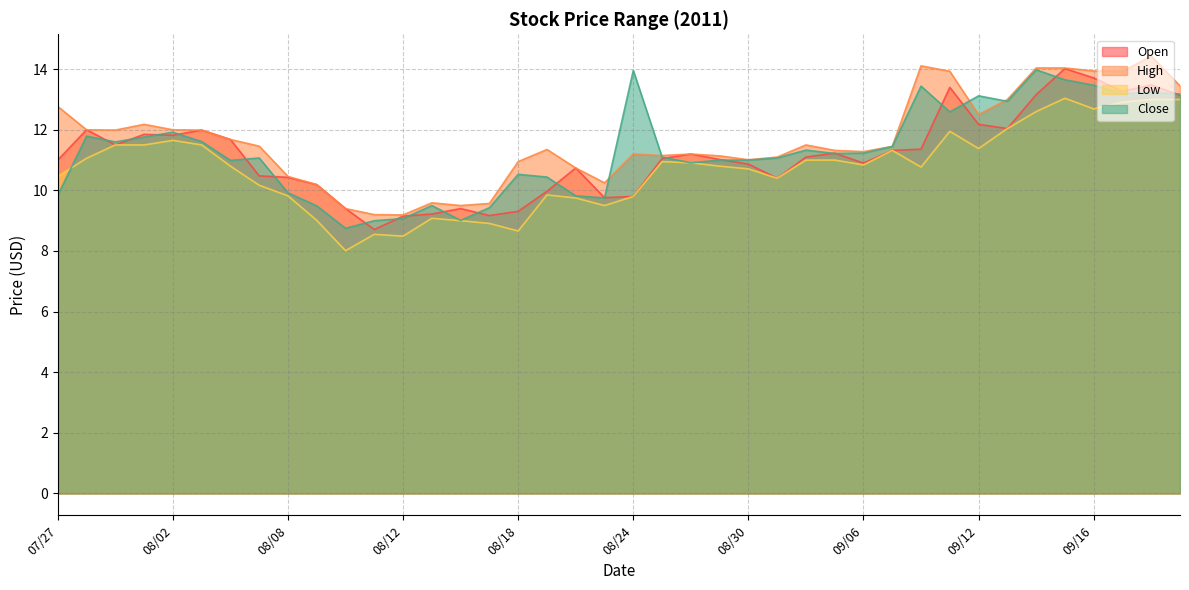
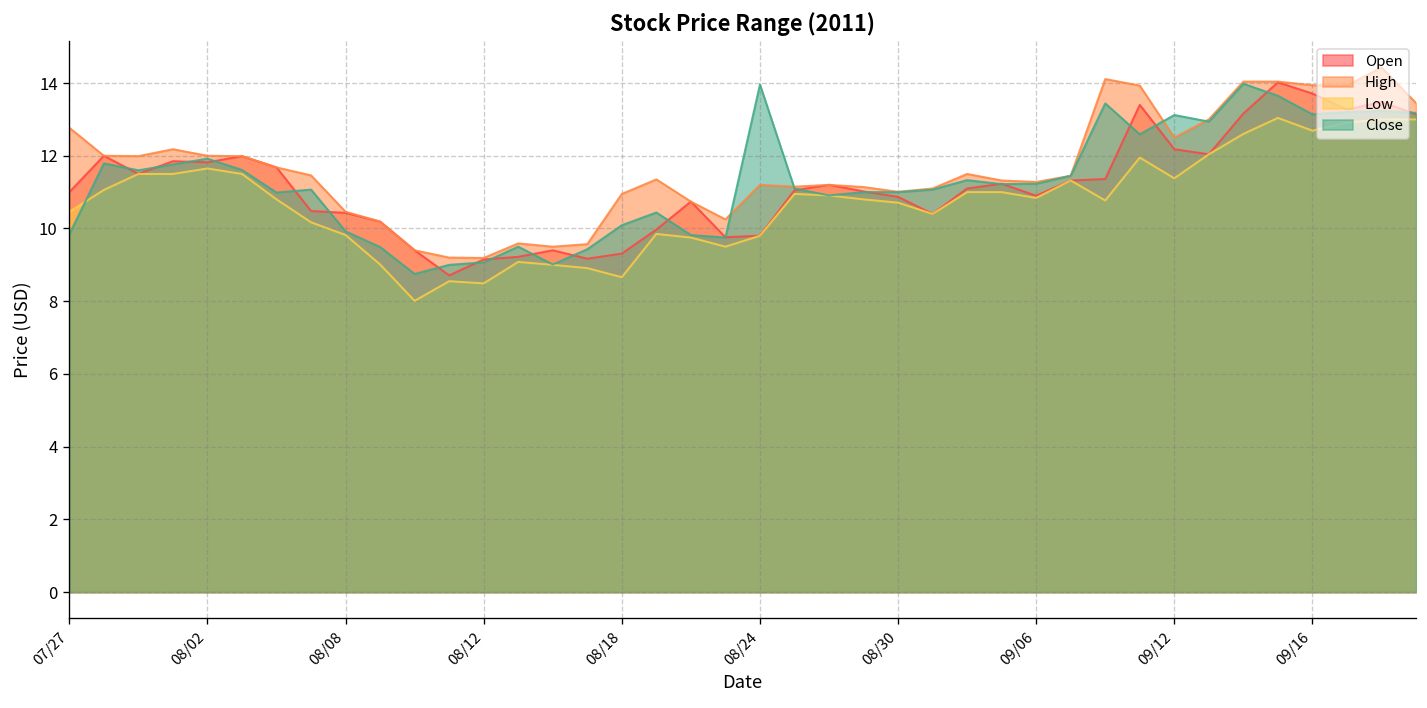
Close, 08/18: 10.5 -> 10.1
Close, 09/16: 13.5 -> 13.1
